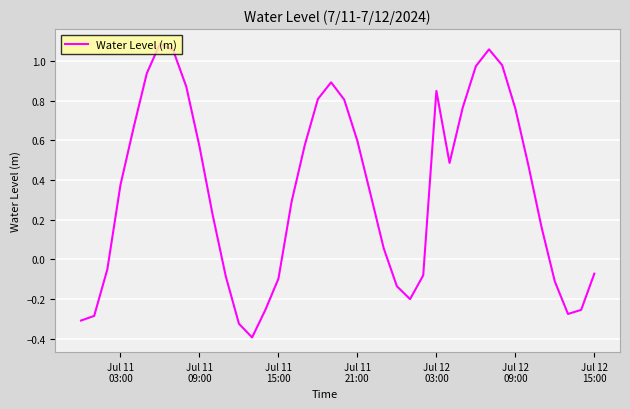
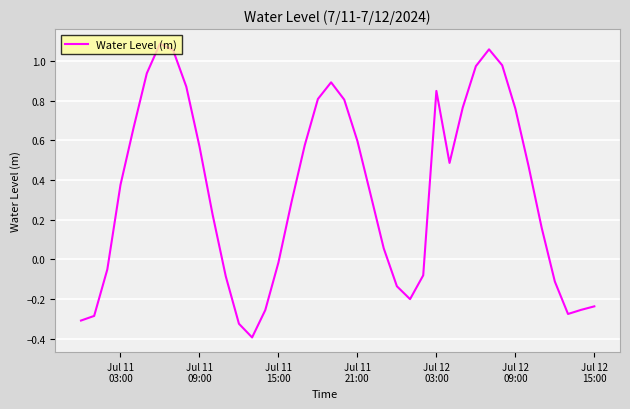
Jul 11 15:00: -0.10 -> -0.02
Jul 12 15:00: -0.07 -> -0.24
